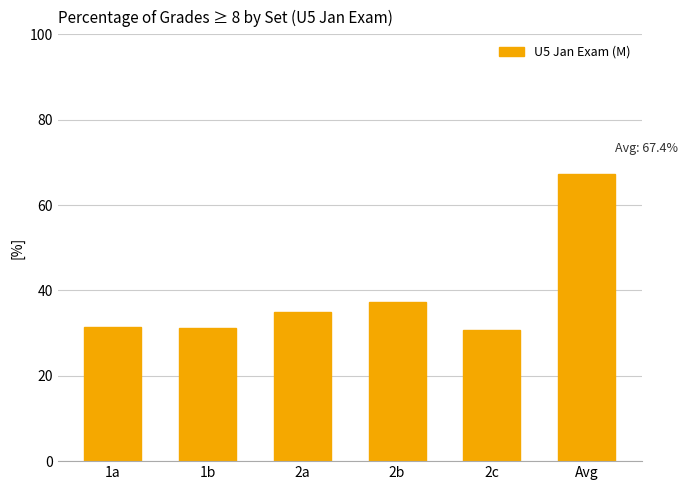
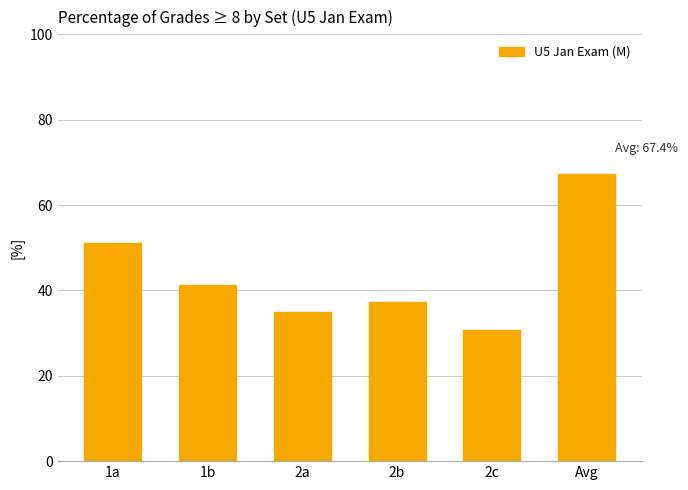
1a: 31 -> 51
1b: 31 -> 41
